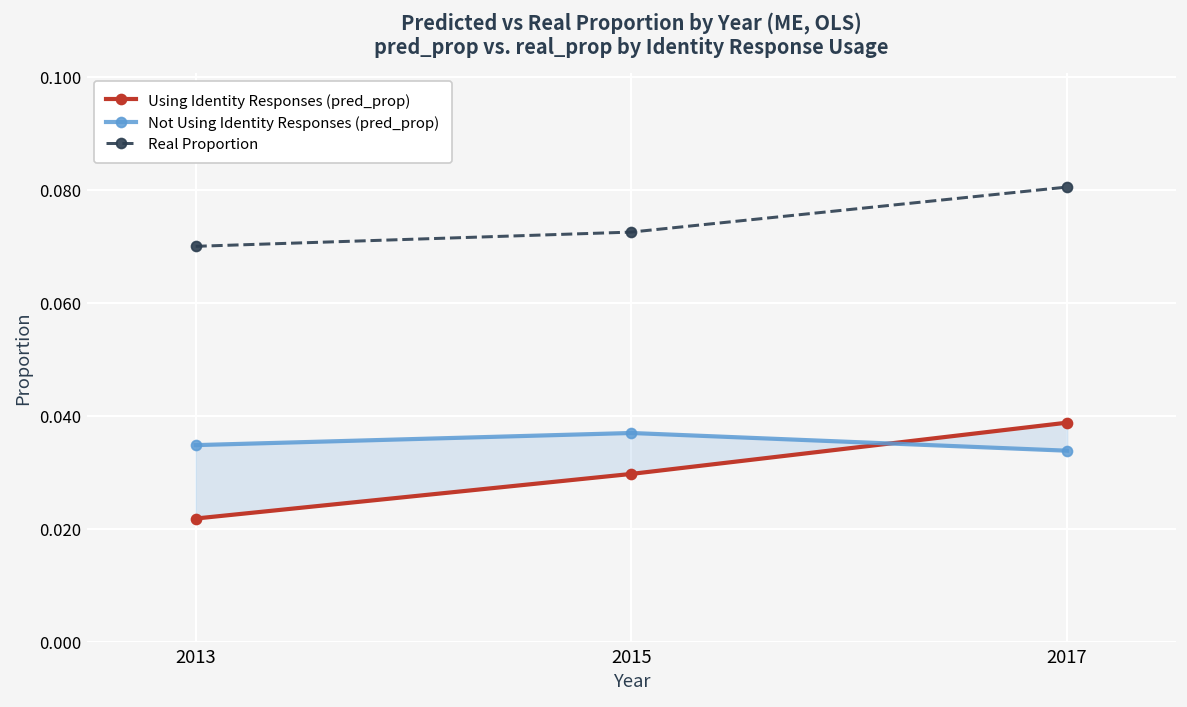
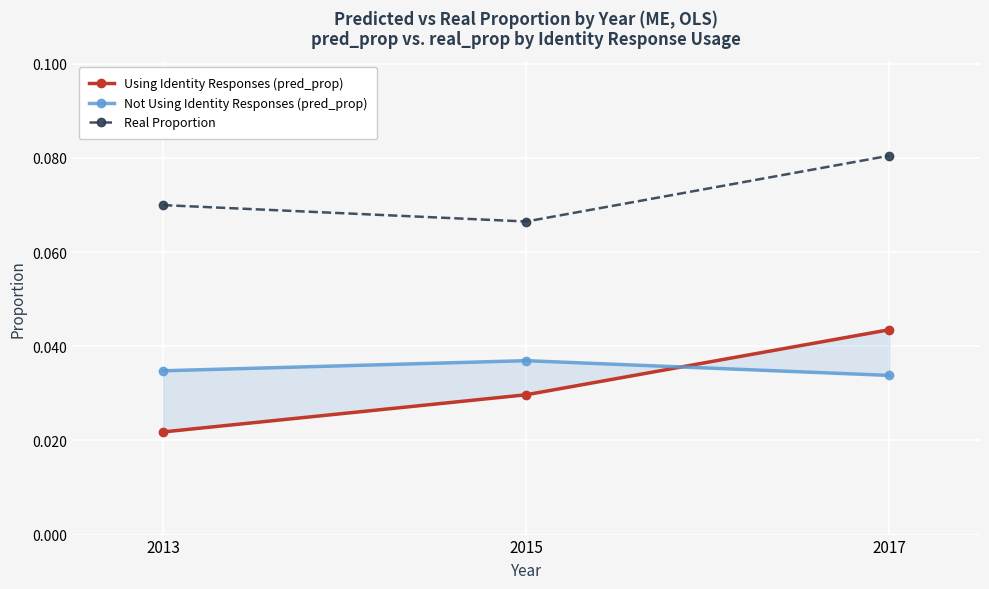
Real Proportion, 2015: 0.073 -> 0.066
Using Identity Responses (pred_prop), 2017: 0.039 -> 0.044
